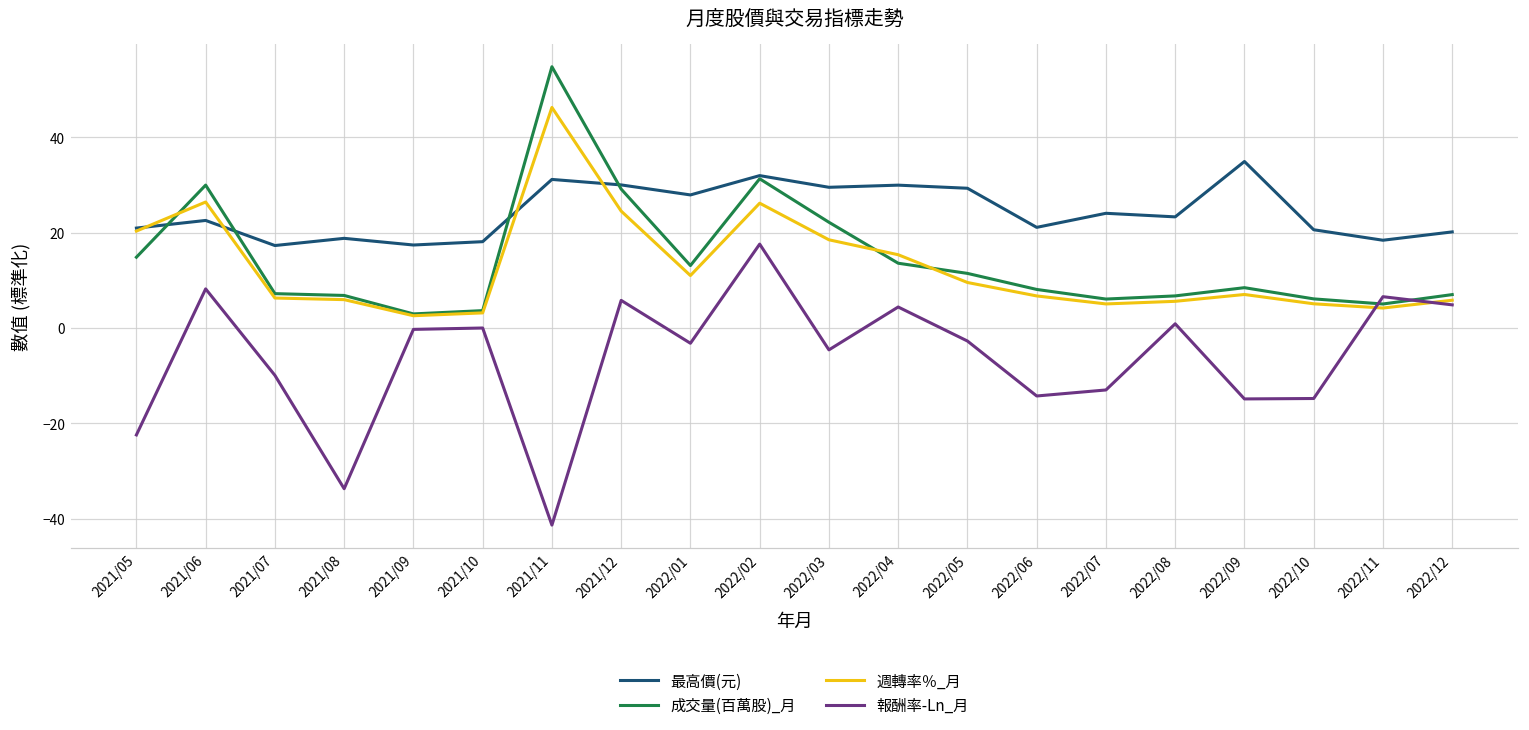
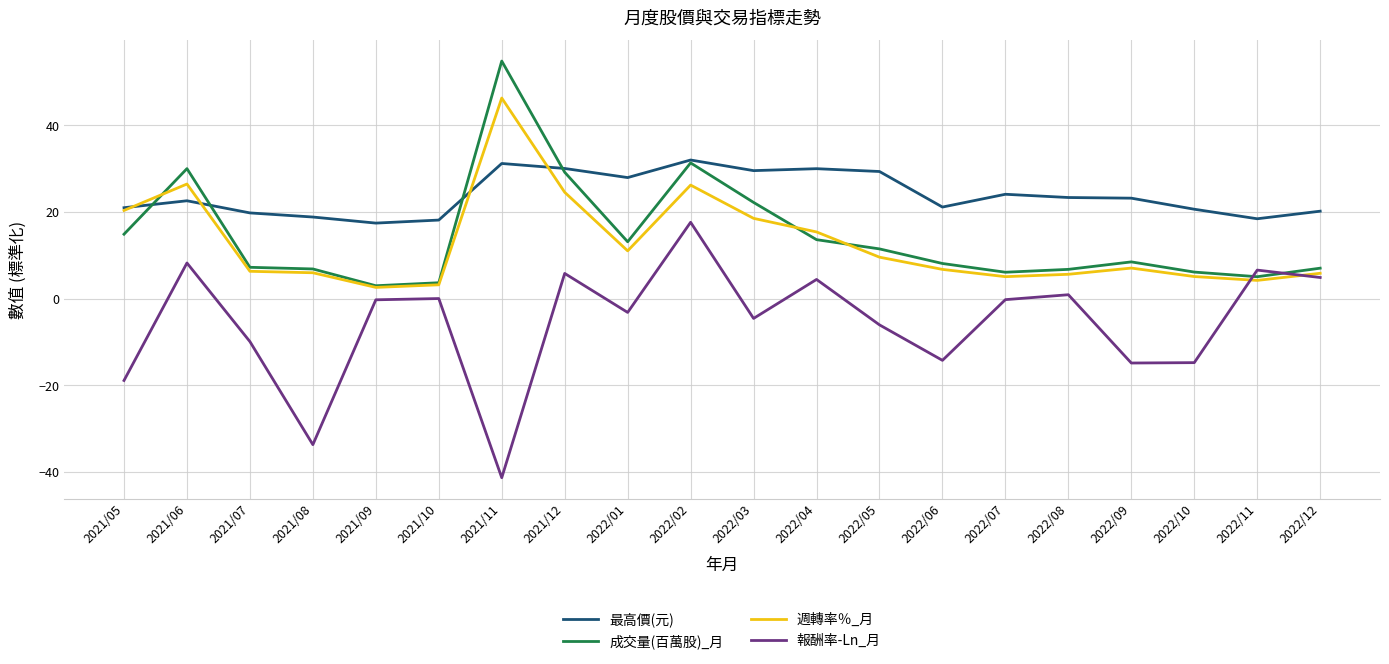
報酬率-Ln_月, 2021/05: -22 -> -19
最高價(元), 2021/07: 17 -> 20
報酬率-Ln_月, 2022/05: -3 -> -6
報酬率-Ln_月, 2022/07: -13 -> 0
最高價(元), 2022/09: 35 -> 23
